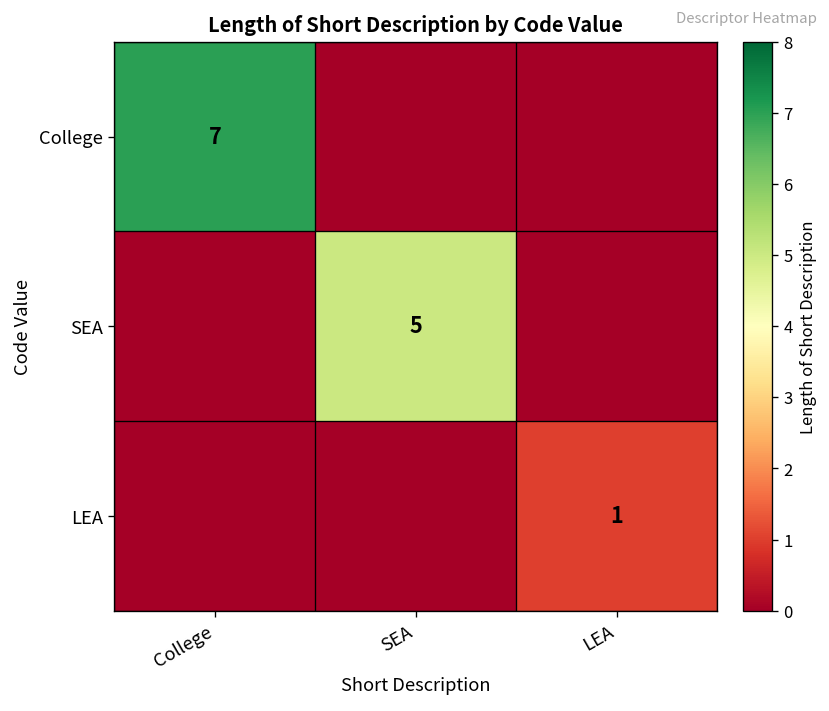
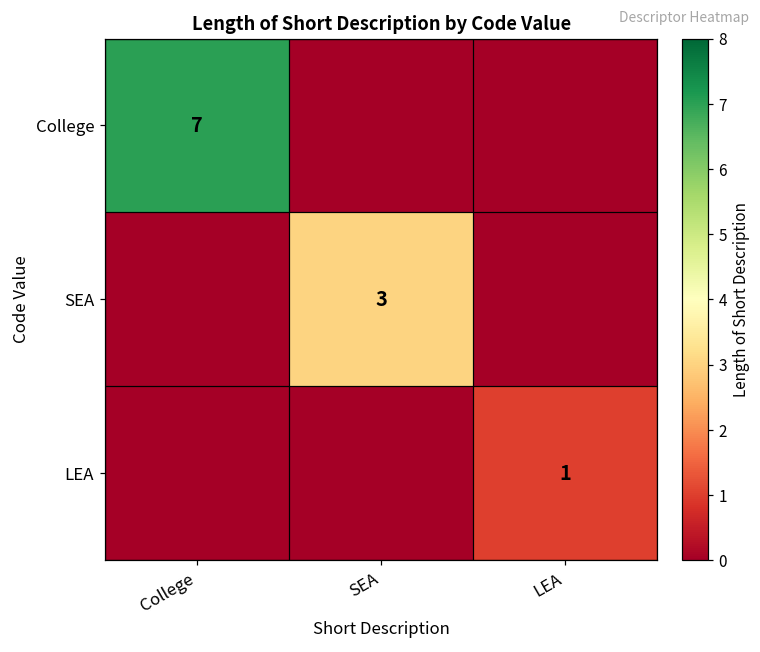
SEA, SEA: 5 -> 3
